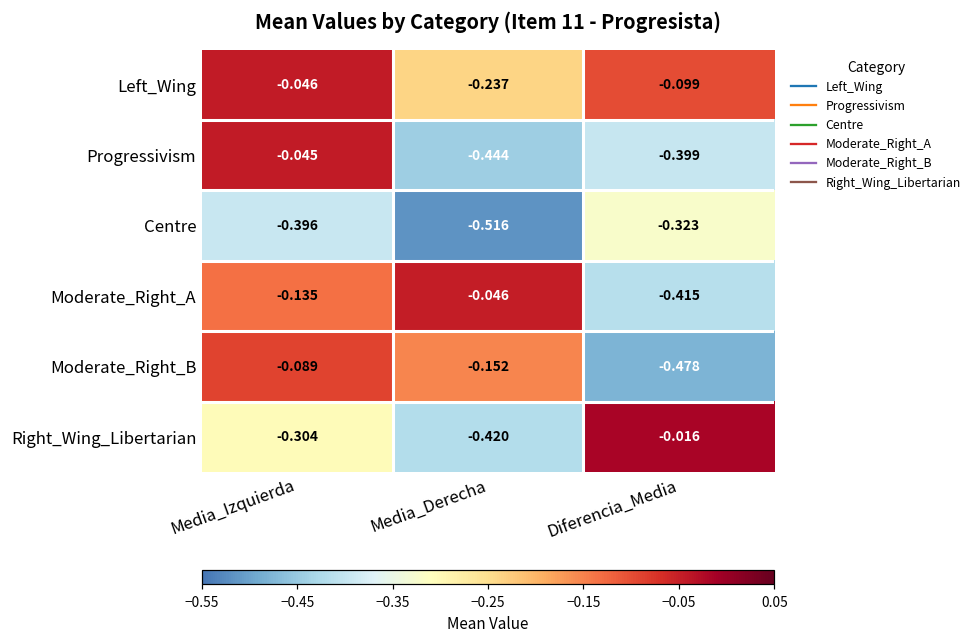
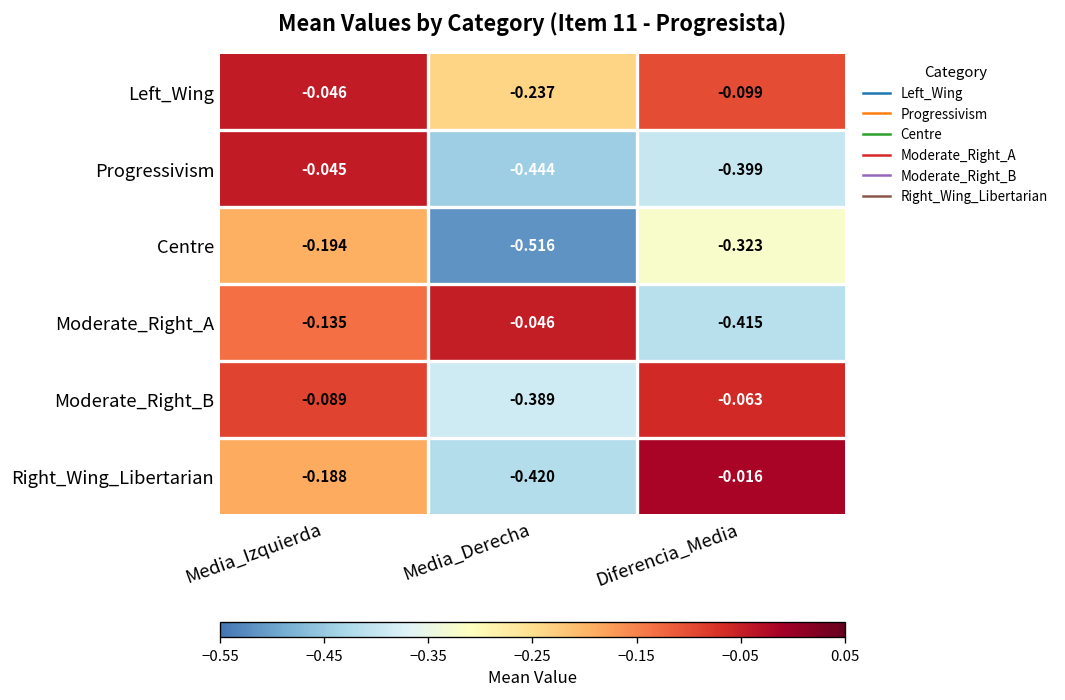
Centre, Media_Izquierda: -0.396 -> -0.194
Moderate_Right_B, Media_Derecha: -0.152 -> -0.389
Moderate_Right_B, Diferencia_Media: -0.478 -> -0.063
Right_Wing_Libertarian, Media_Izquierda: -0.304 -> -0.188
